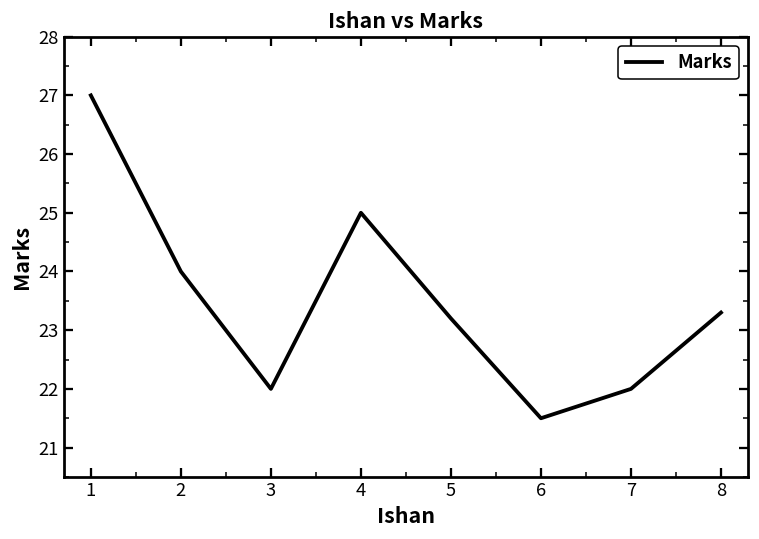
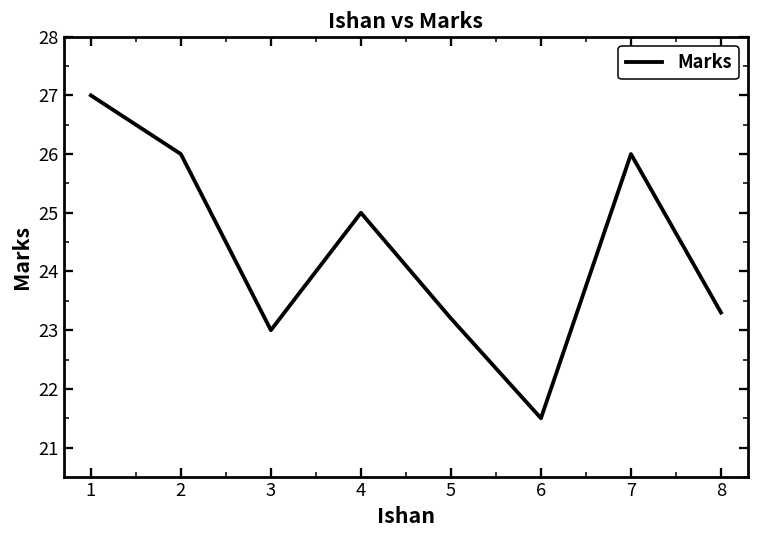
2: 24 -> 26
3: 22 -> 23
7: 22 -> 26
